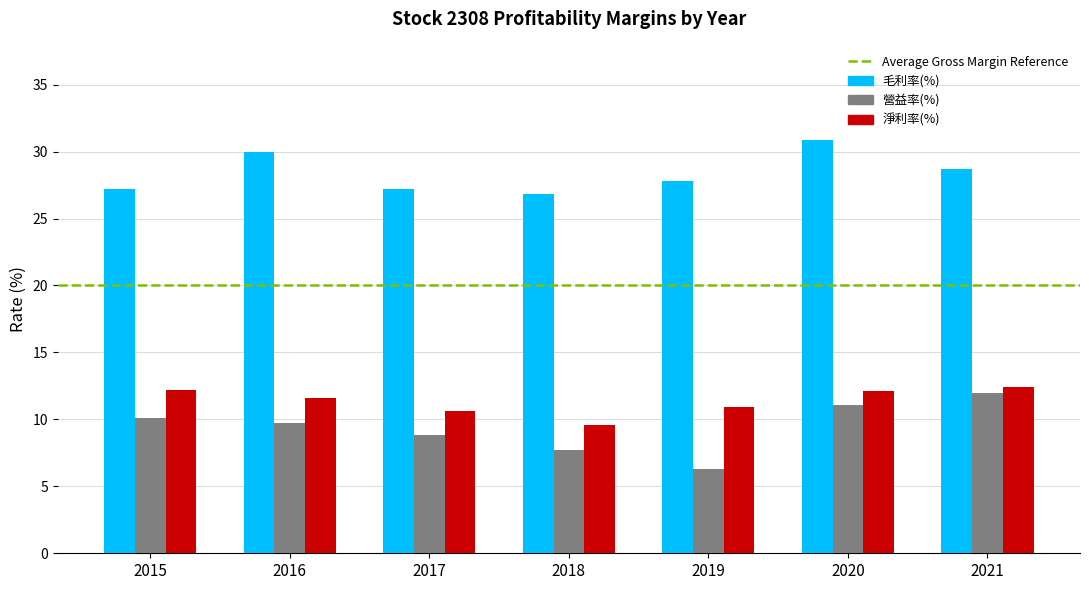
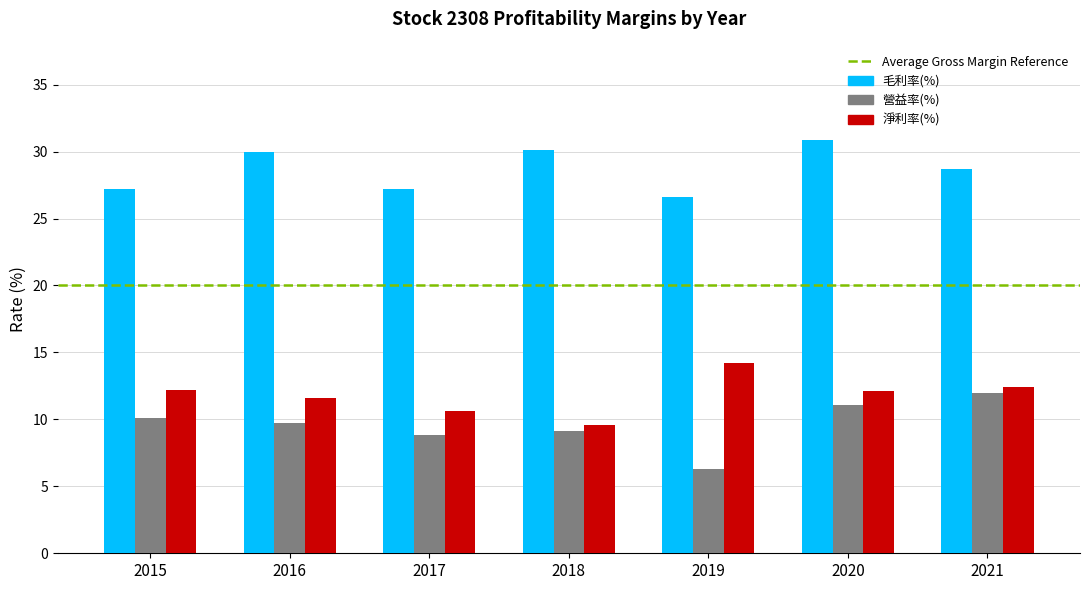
毛利率(%), 2018: 26.8 -> 30.1
營益率(%), 2018: 7.7 -> 9.1
毛利率(%), 2019: 27.8 -> 26.6
淨利率(%), 2019: 10.9 -> 14.2
